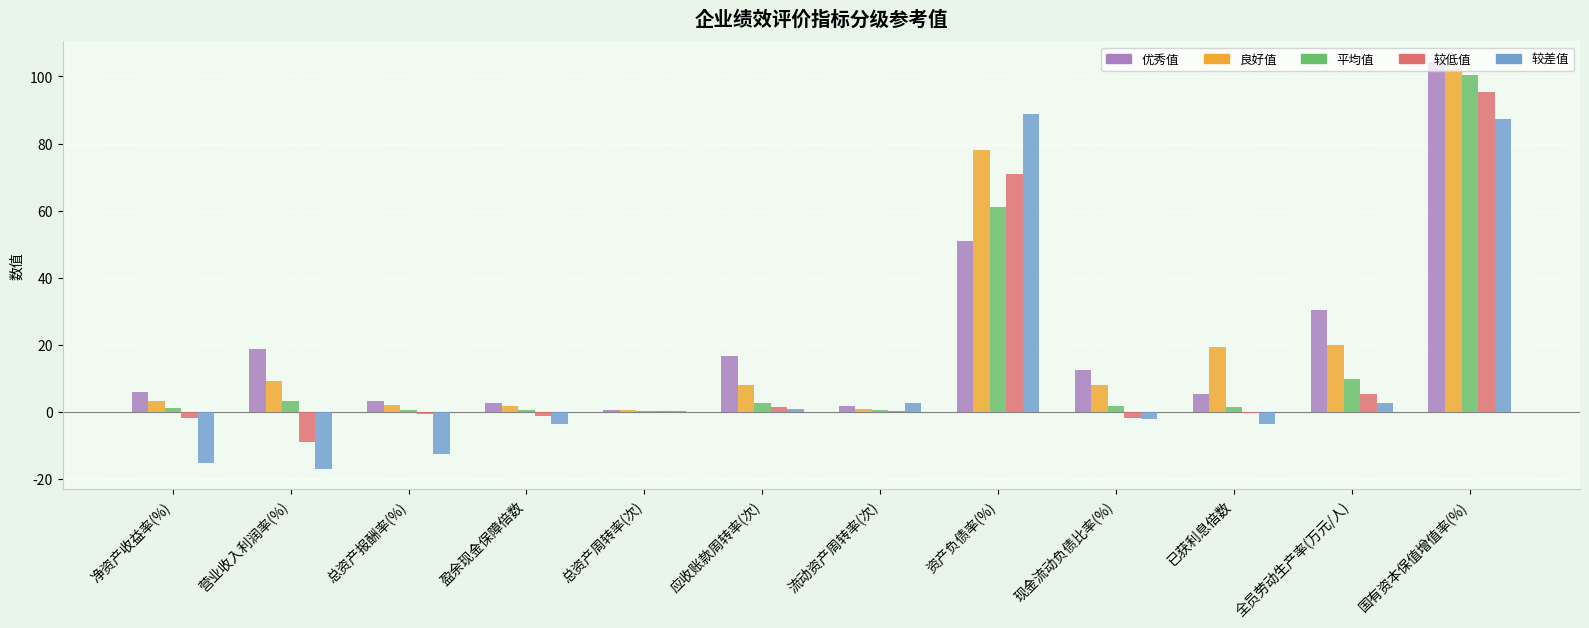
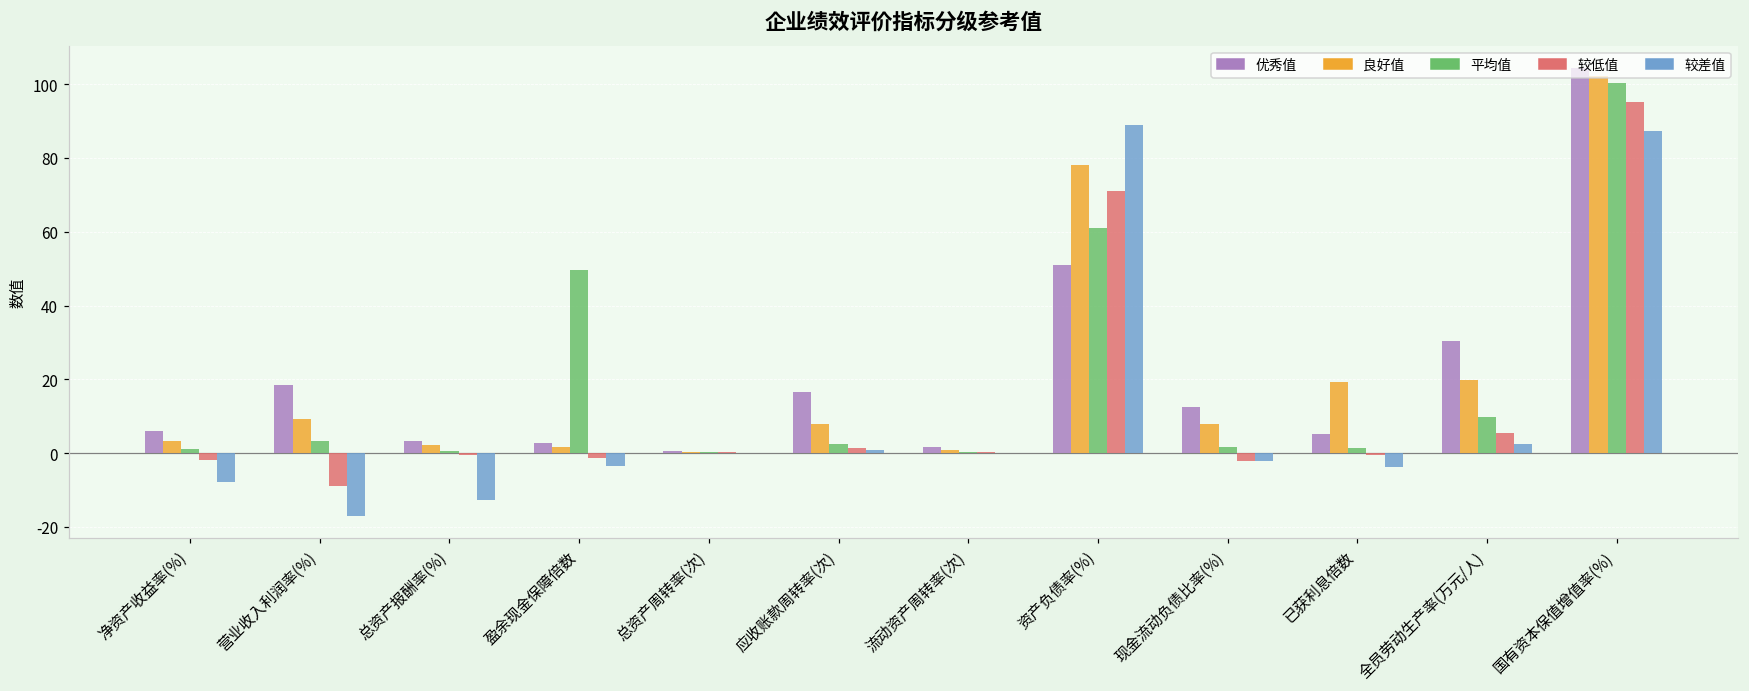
较差值, 净资产收益率(%): -15 -> -8
平均值, 盈余现金保障倍数: 1 -> 50
较差值, 流动资产周转率(次): 3 -> 0
